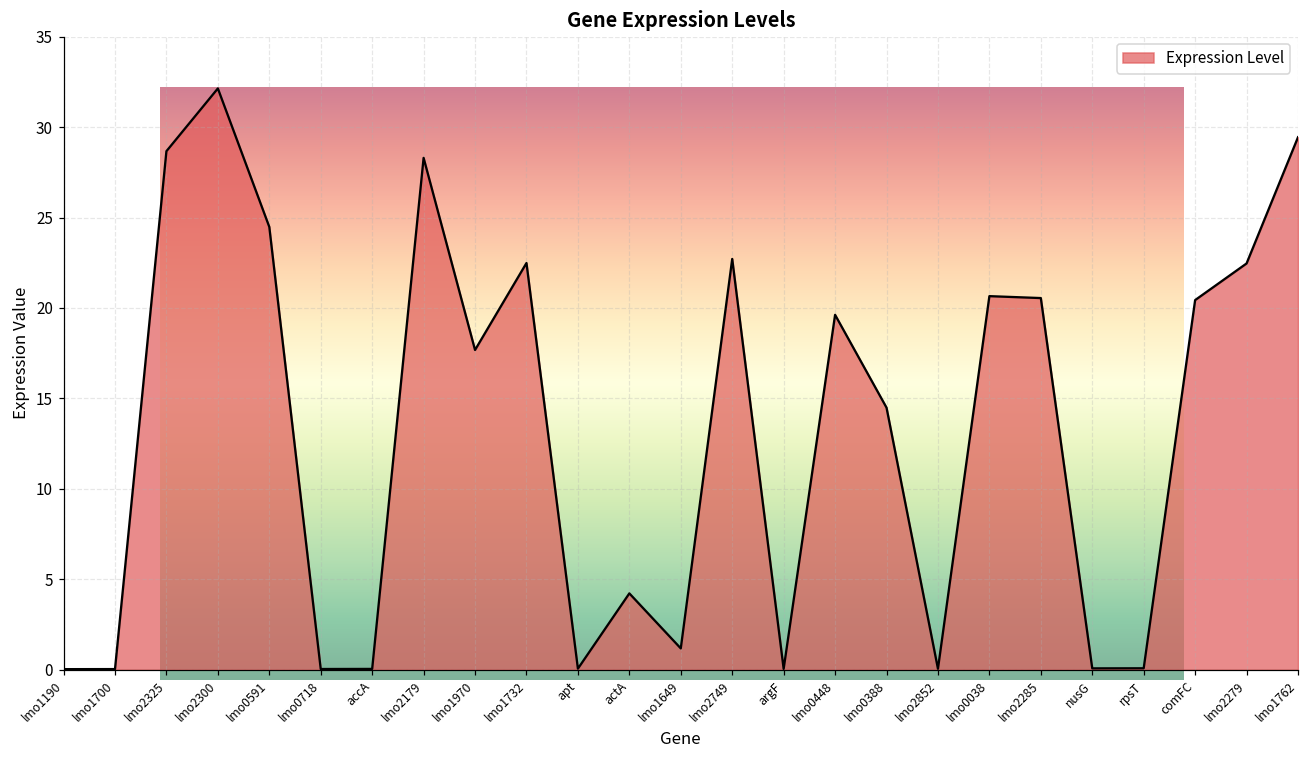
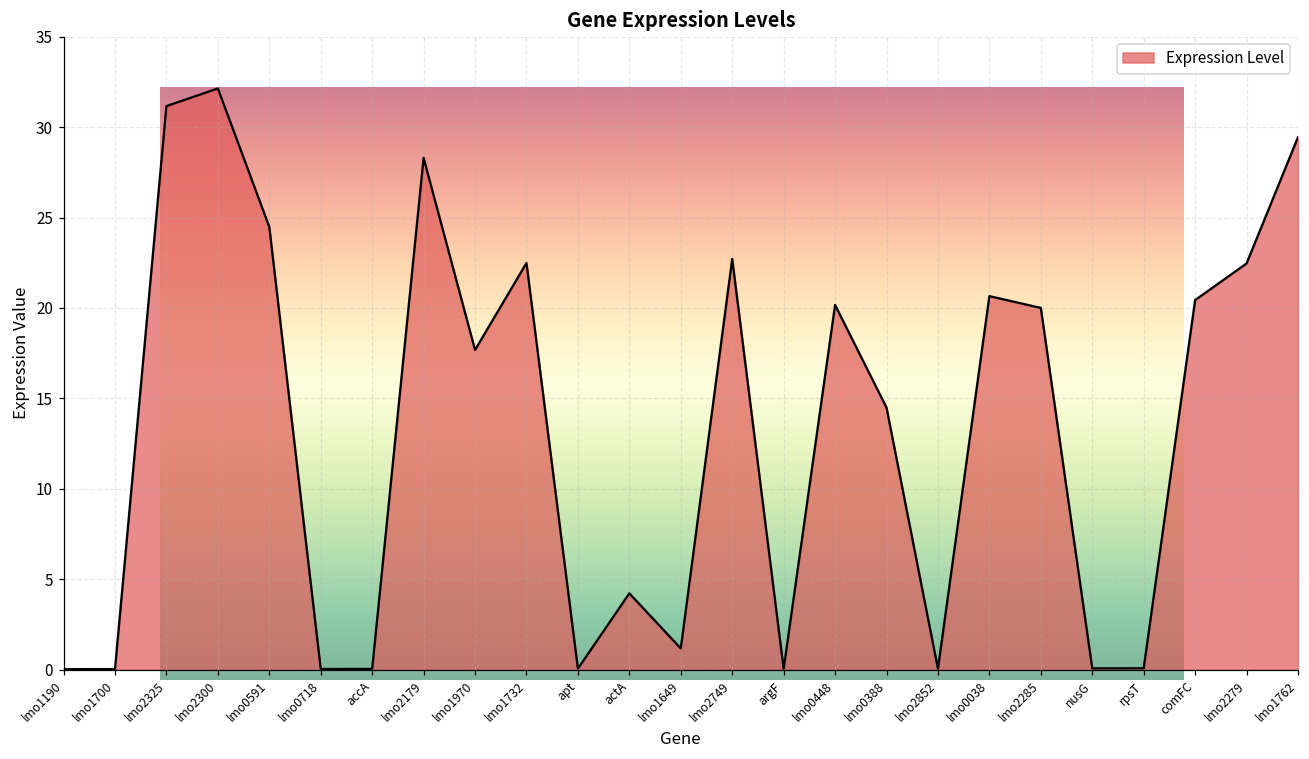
lmo2325: 28.7 -> 31.2
lmo0448: 19.6 -> 20.2
lmo2285: 20.5 -> 20.0
